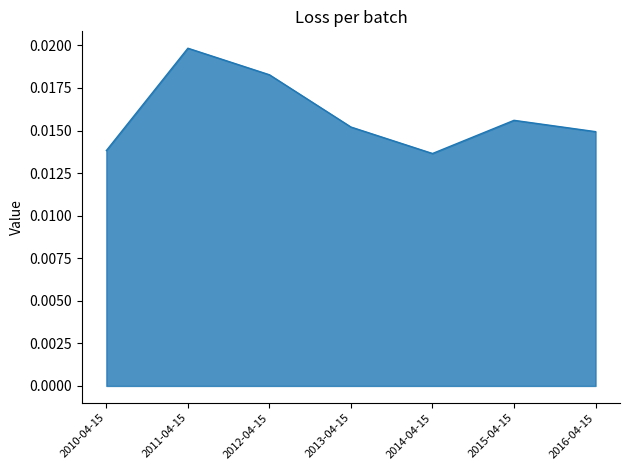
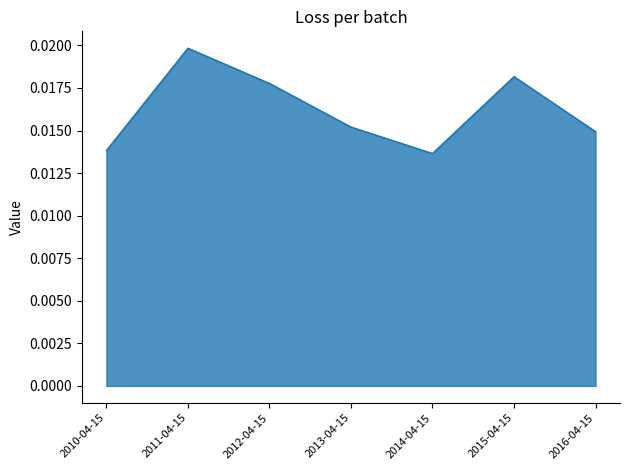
2012-04-15: 0.0183 -> 0.0178
2015-04-15: 0.0156 -> 0.0182
